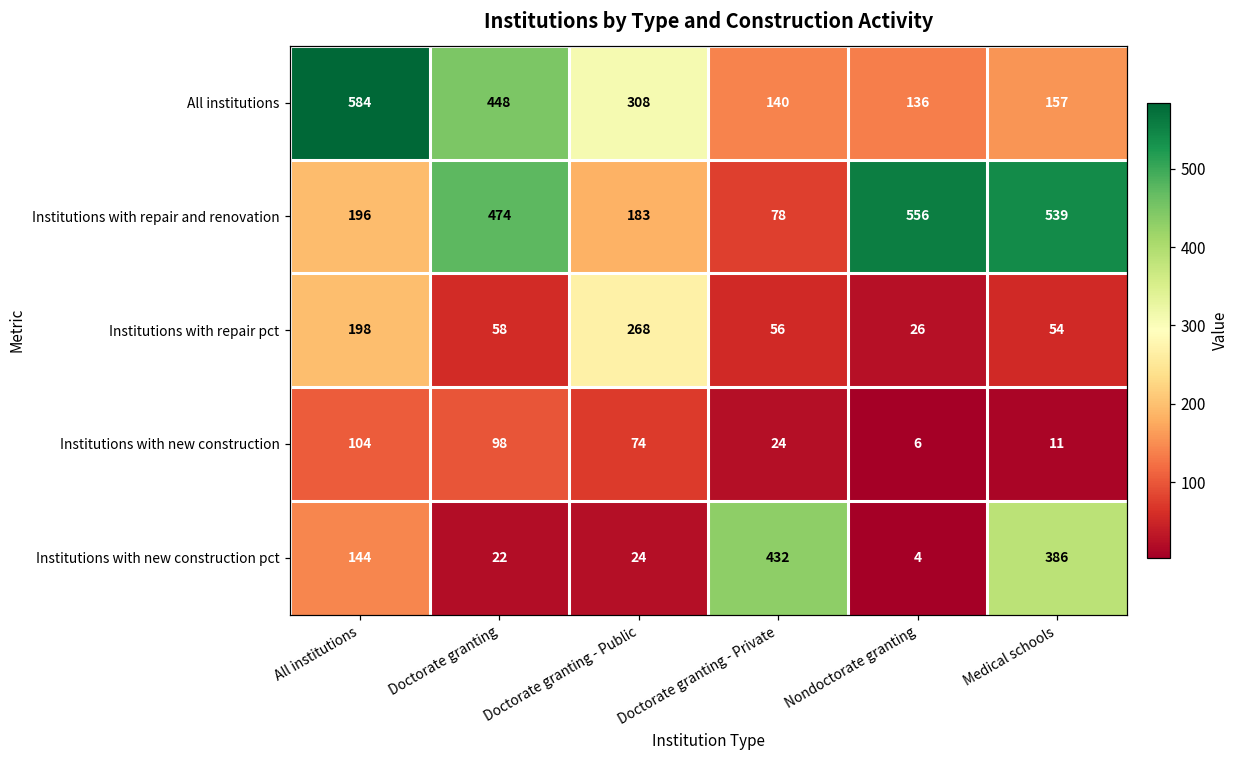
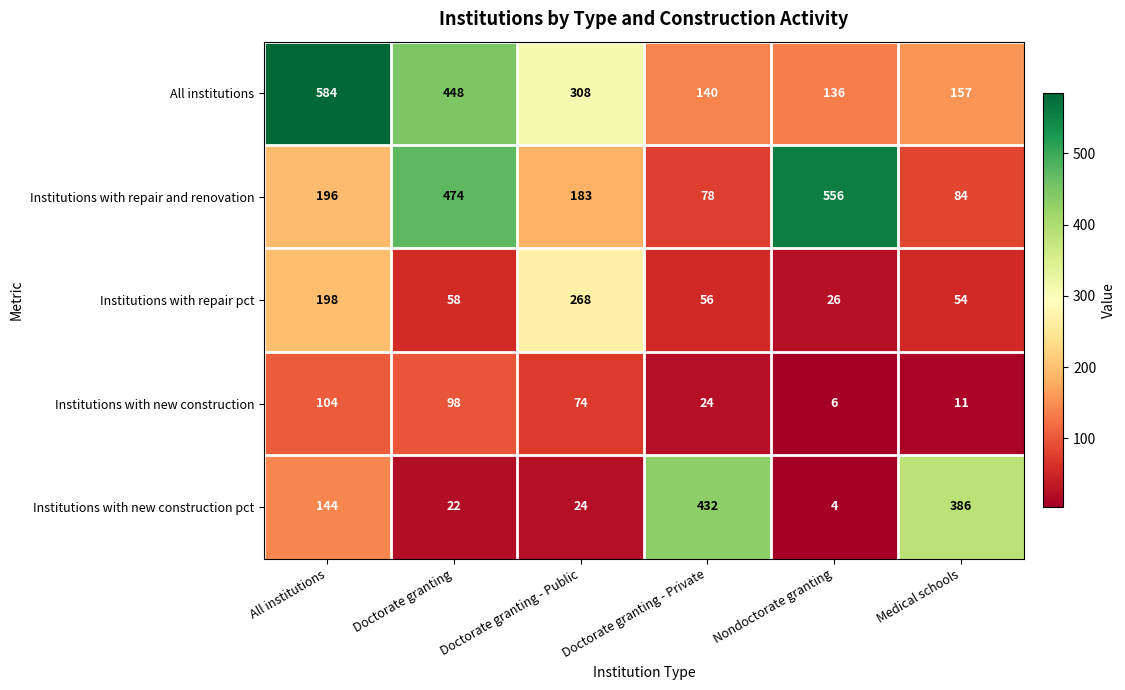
Institutions with repair and renovation, Medical schools: 539 -> 84
